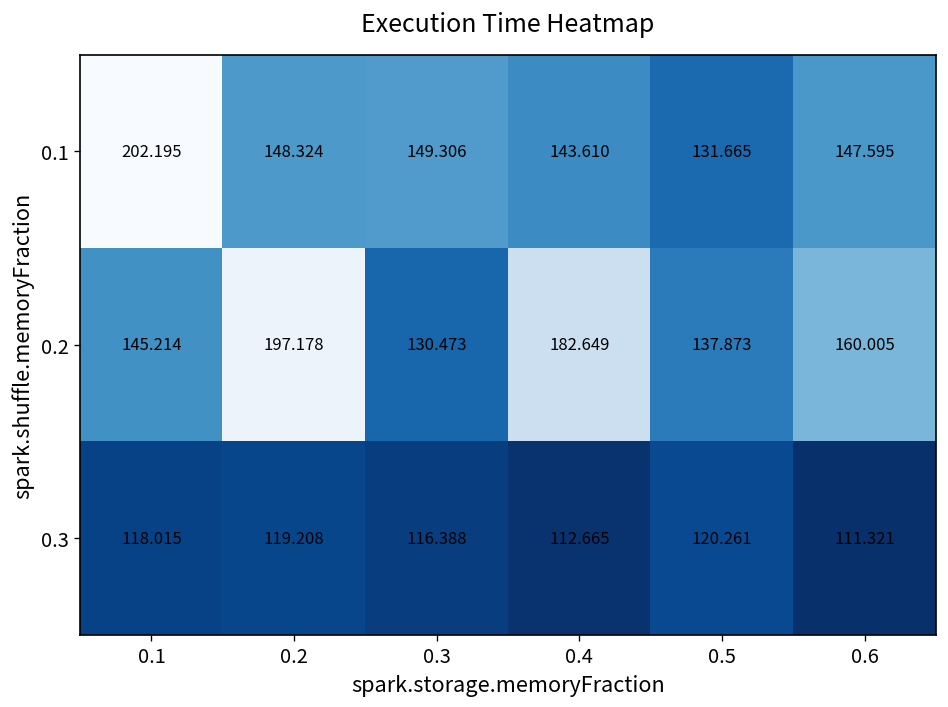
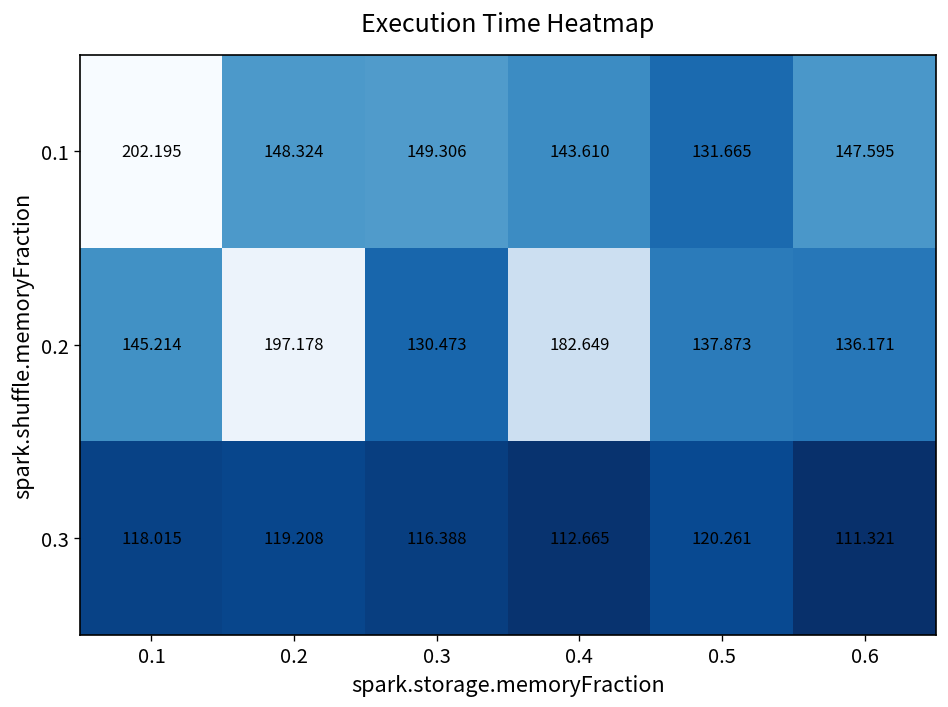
0.2, 0.6: 160.005 -> 136.171
